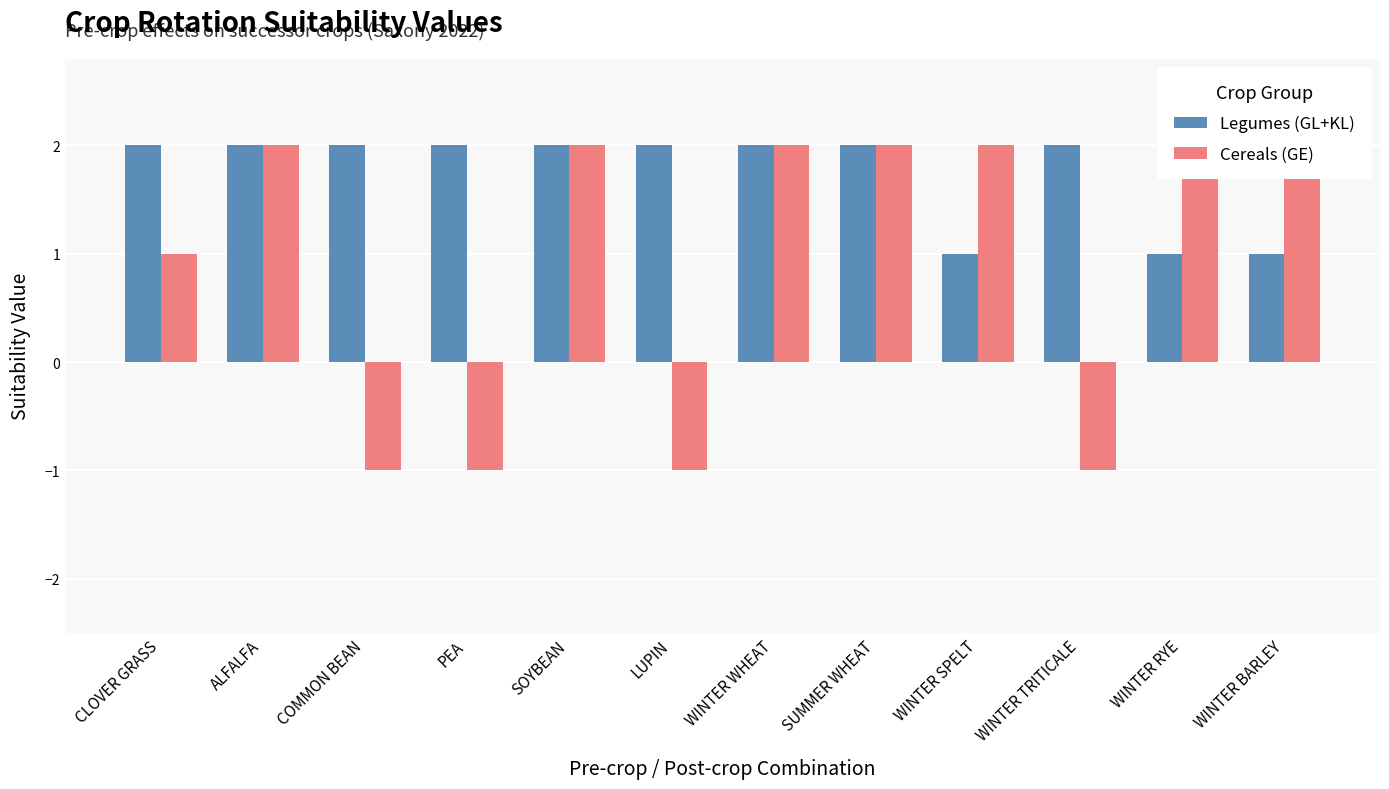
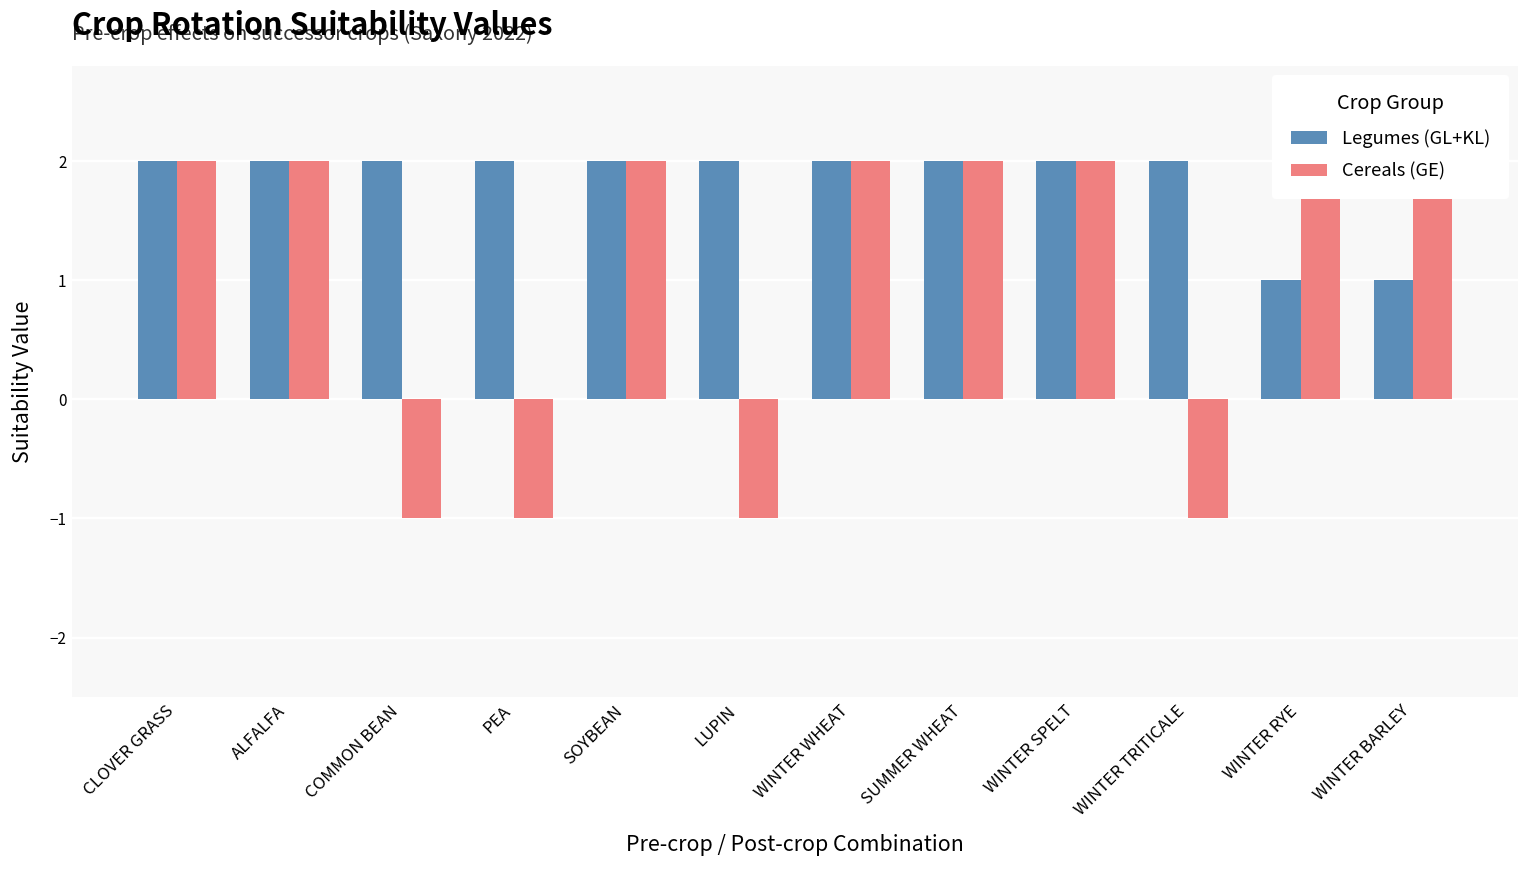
Cereals (GE), CLOVER GRASS: 1 -> 2
Legumes (GL+KL), WINTER SPELT: 1 -> 2
